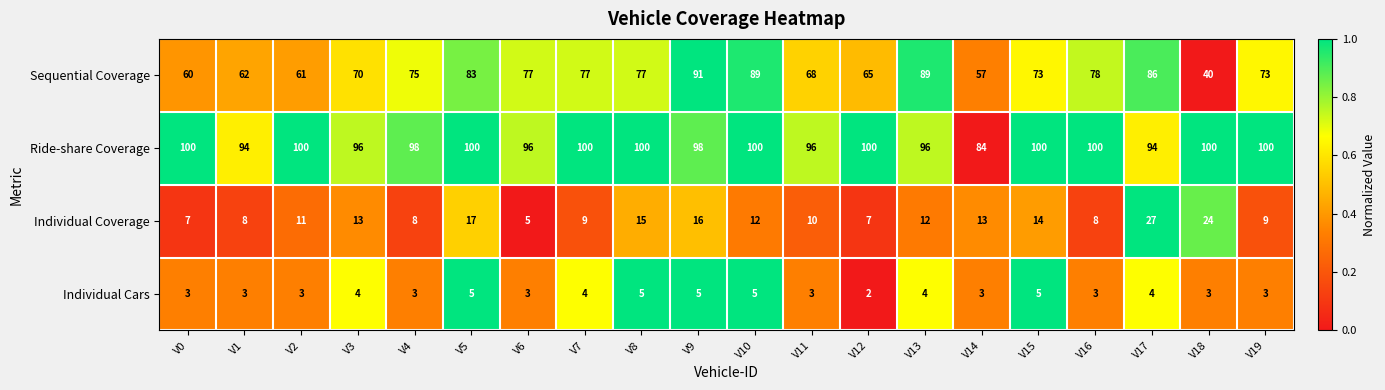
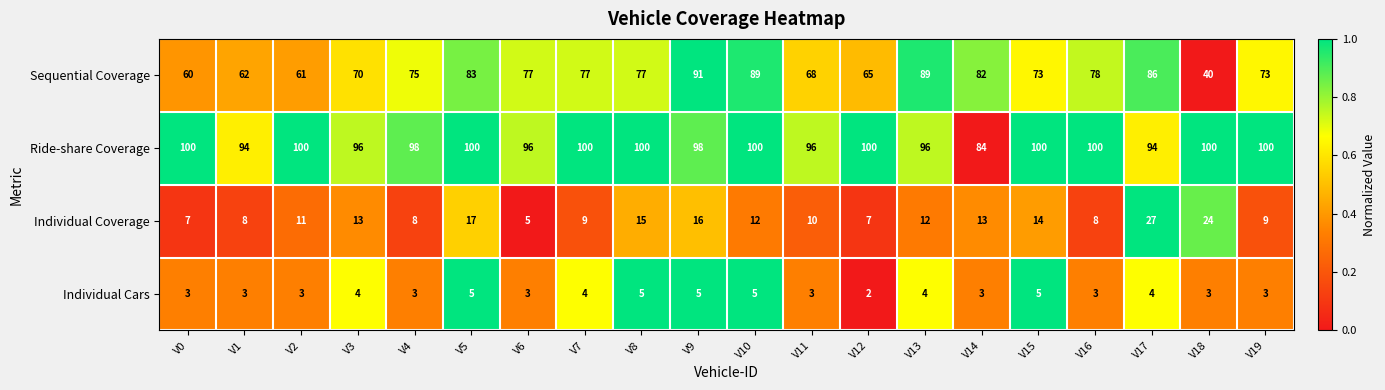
Sequential Coverage, V14: 57 -> 82
